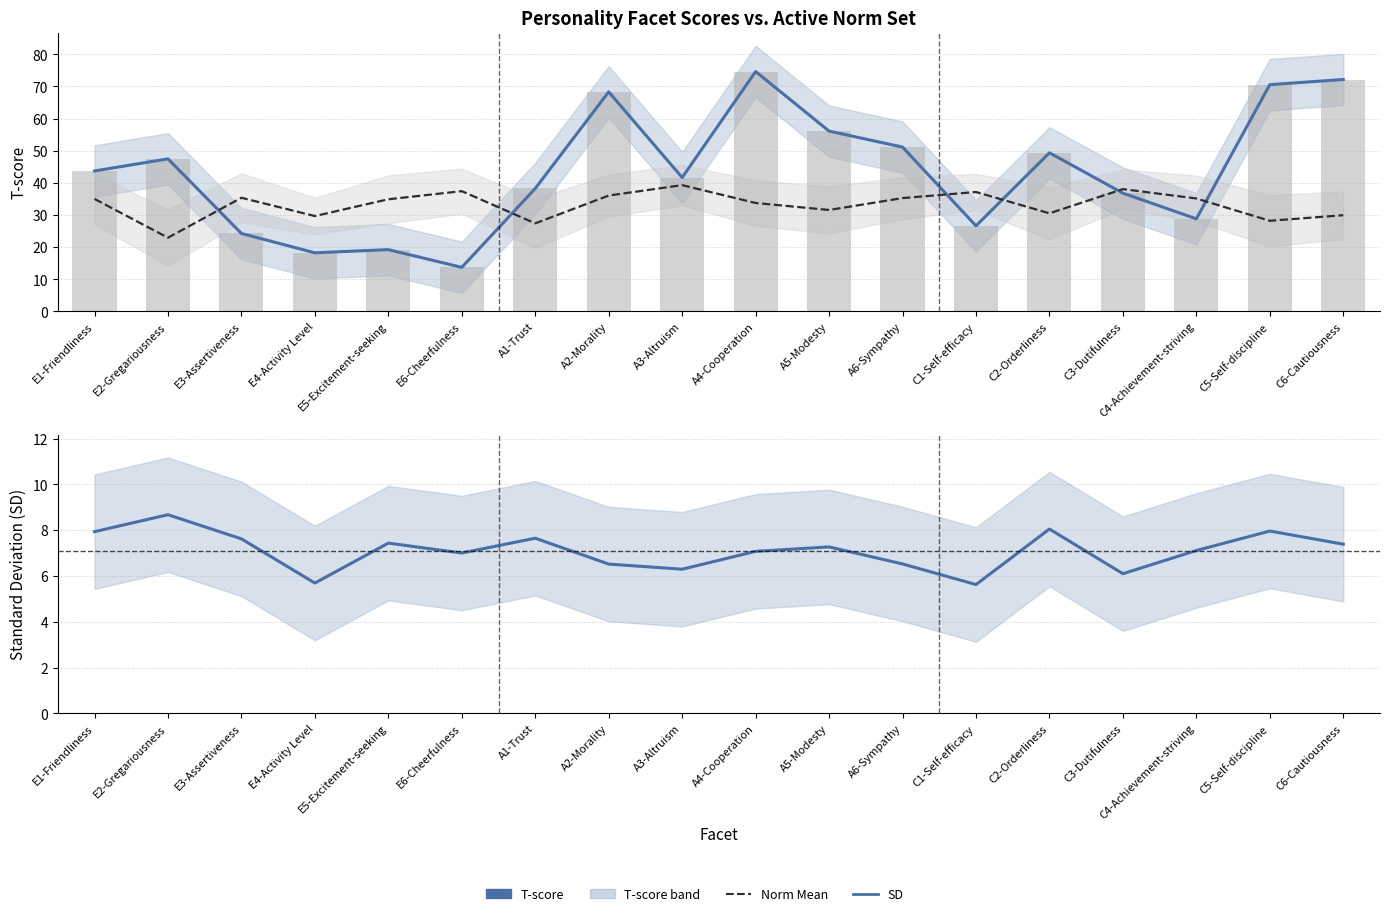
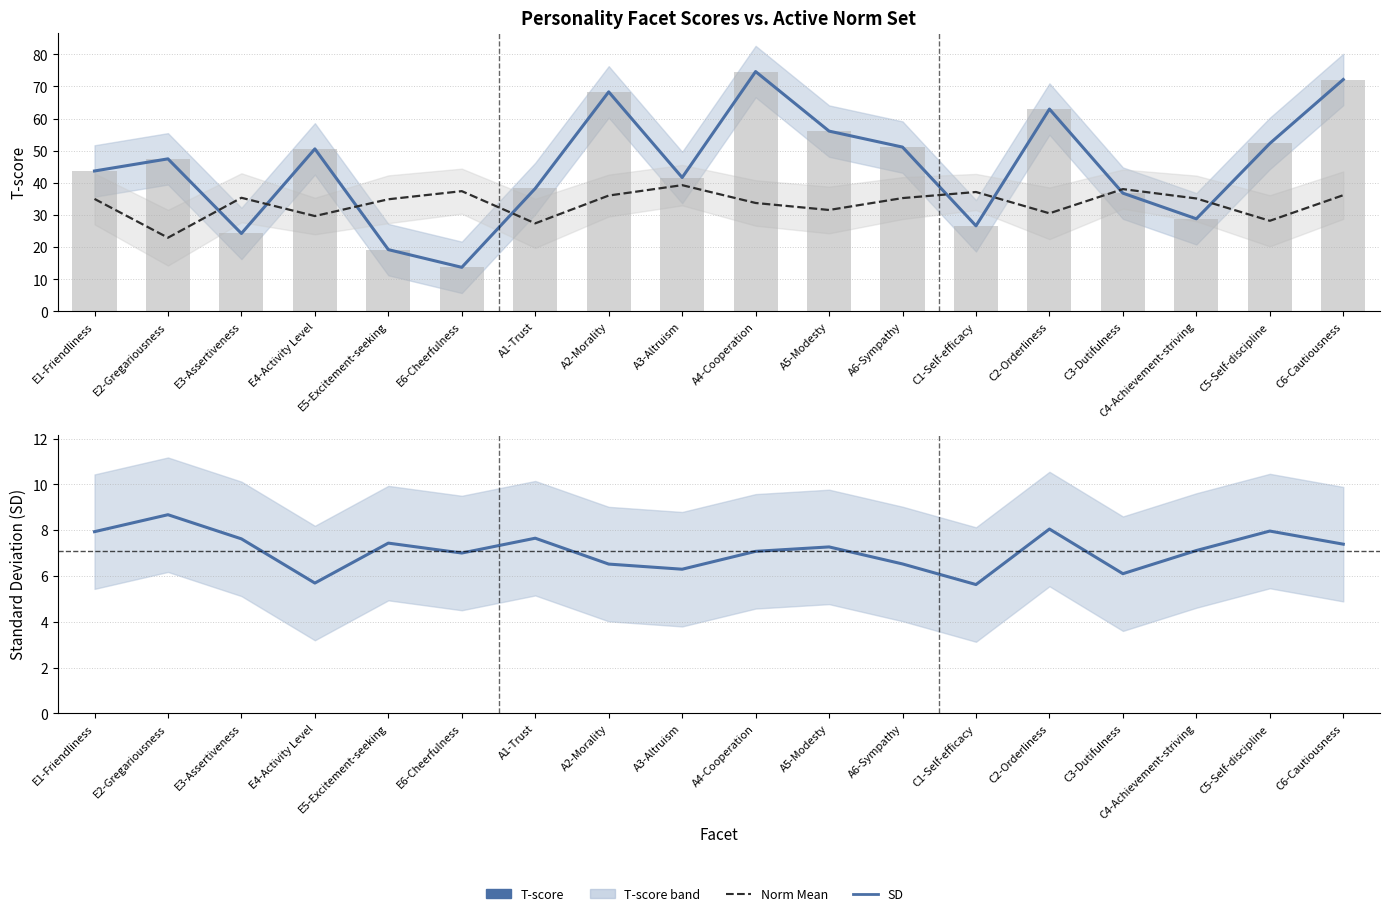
Personality Facet Scores vs. Active Norm Set, T-score, E4-Activity Level: 18 -> 51
Personality Facet Scores vs. Active Norm Set, T-score, C2-Orderliness: 49 -> 63
Personality Facet Scores vs. Active Norm Set, T-score, C5-Self-discipline: 71 -> 52
Personality Facet Scores vs. Active Norm Set, Norm Mean, C6-Cautiousness: 30 -> 36
